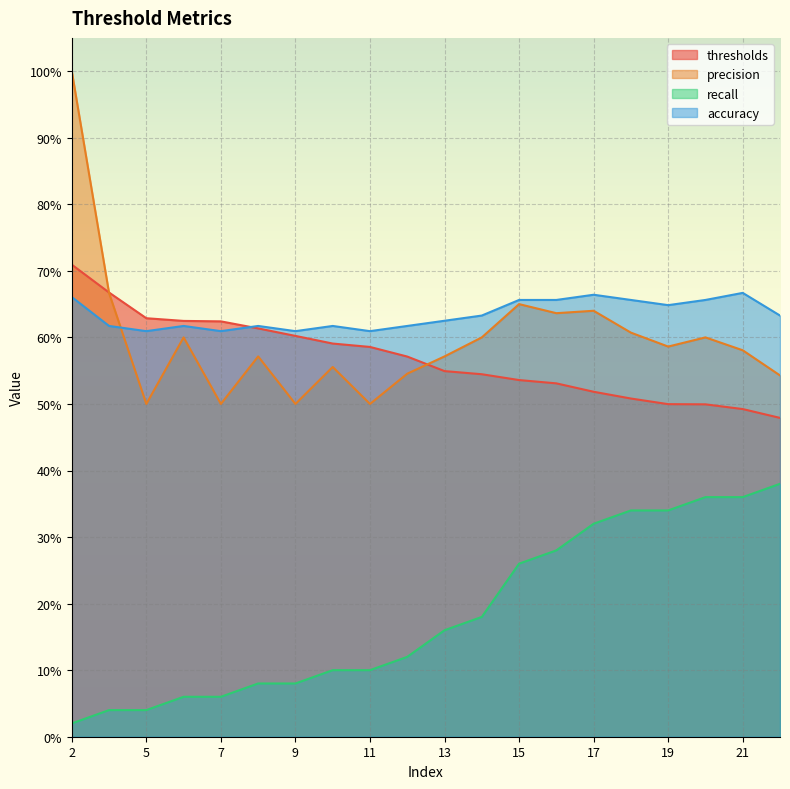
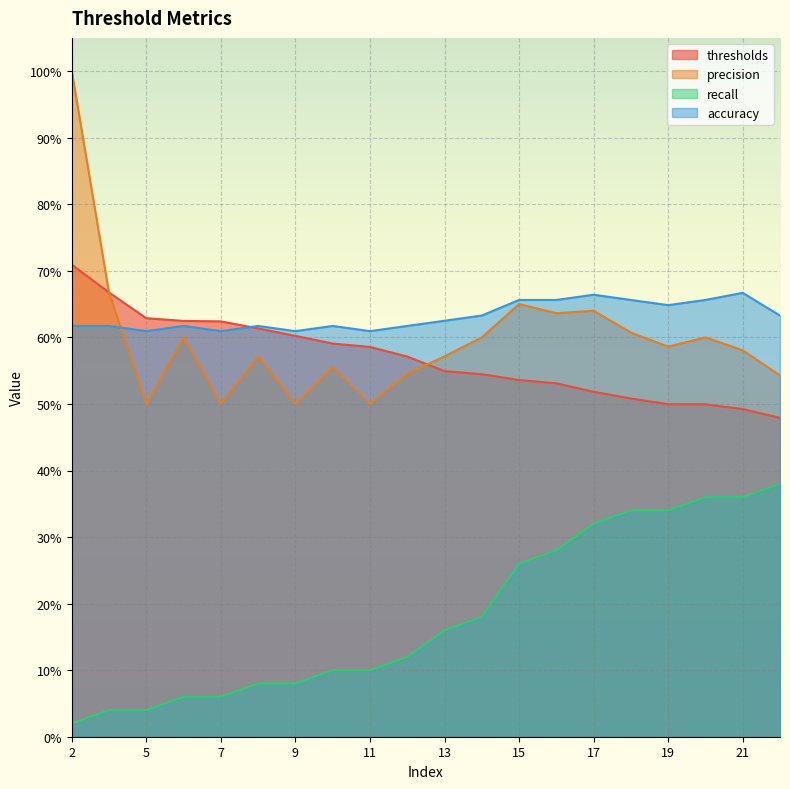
accuracy, 2: 66% -> 62%
